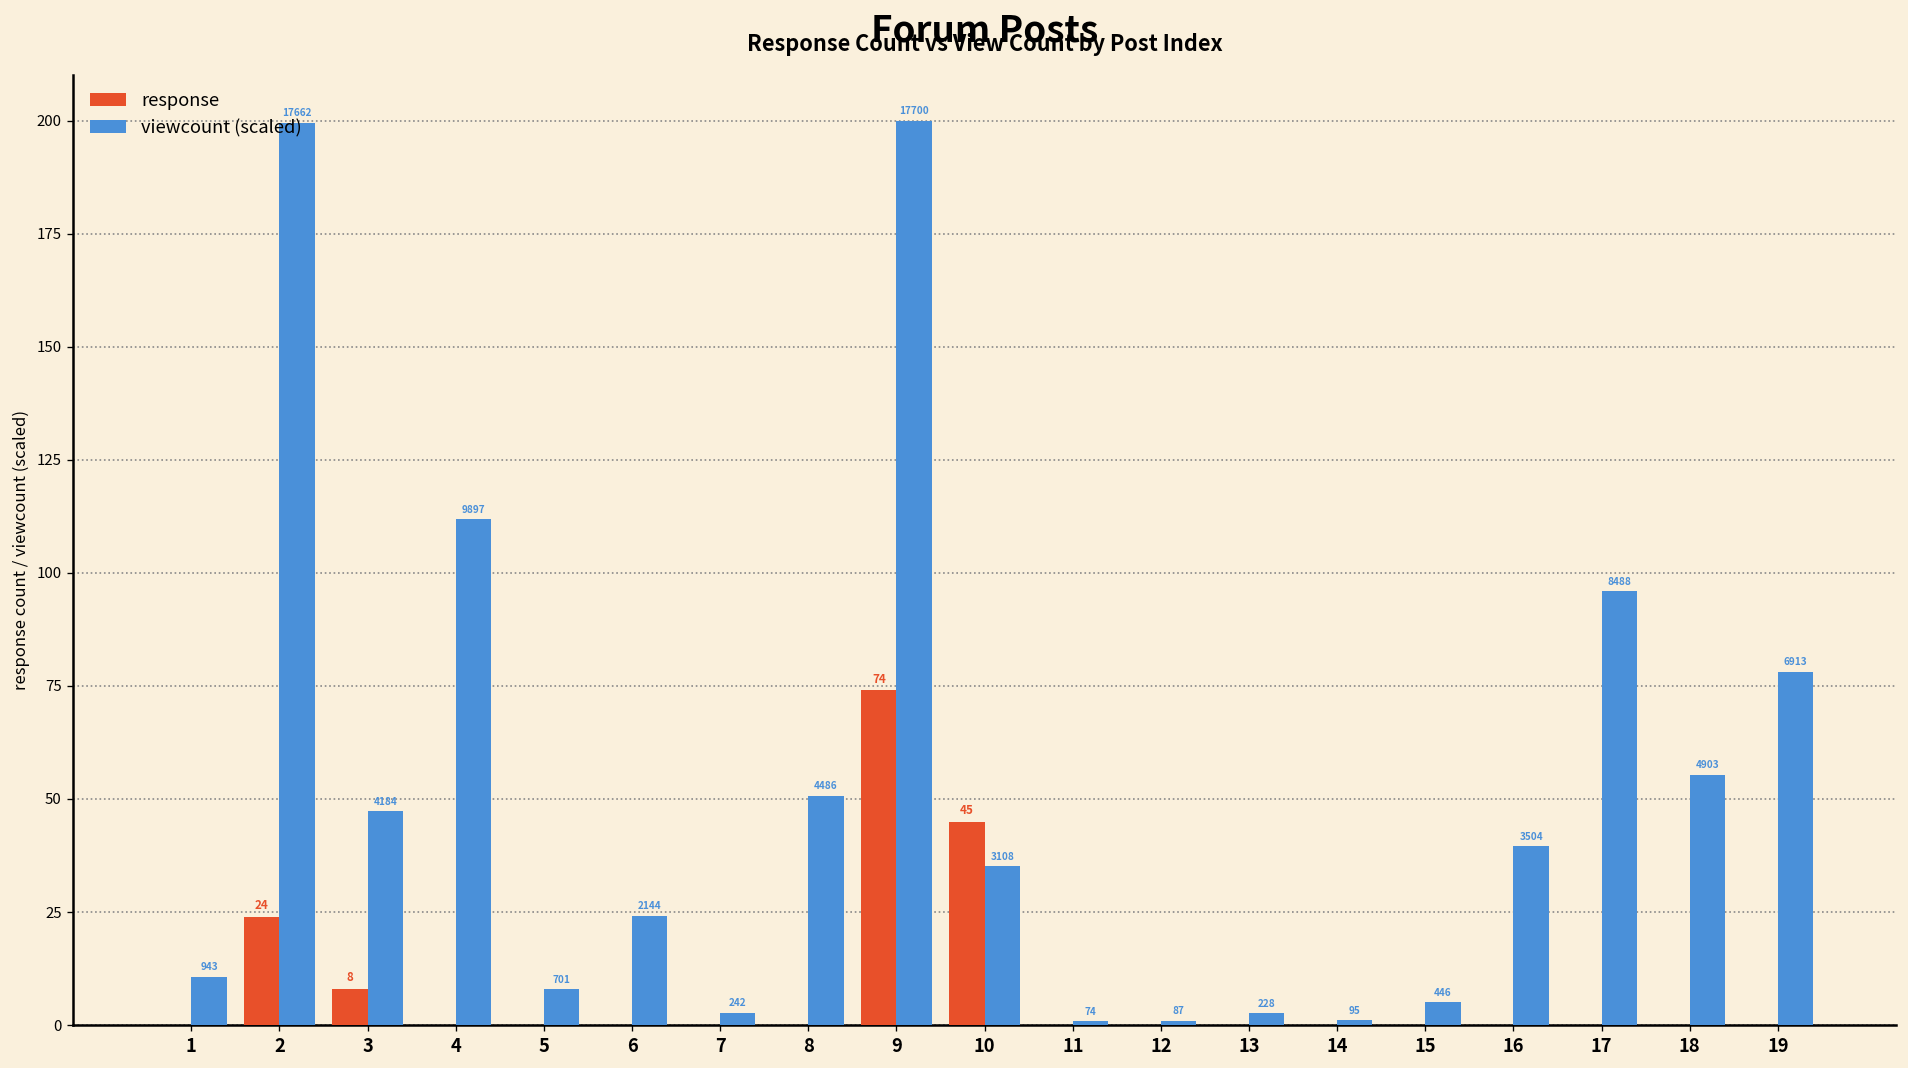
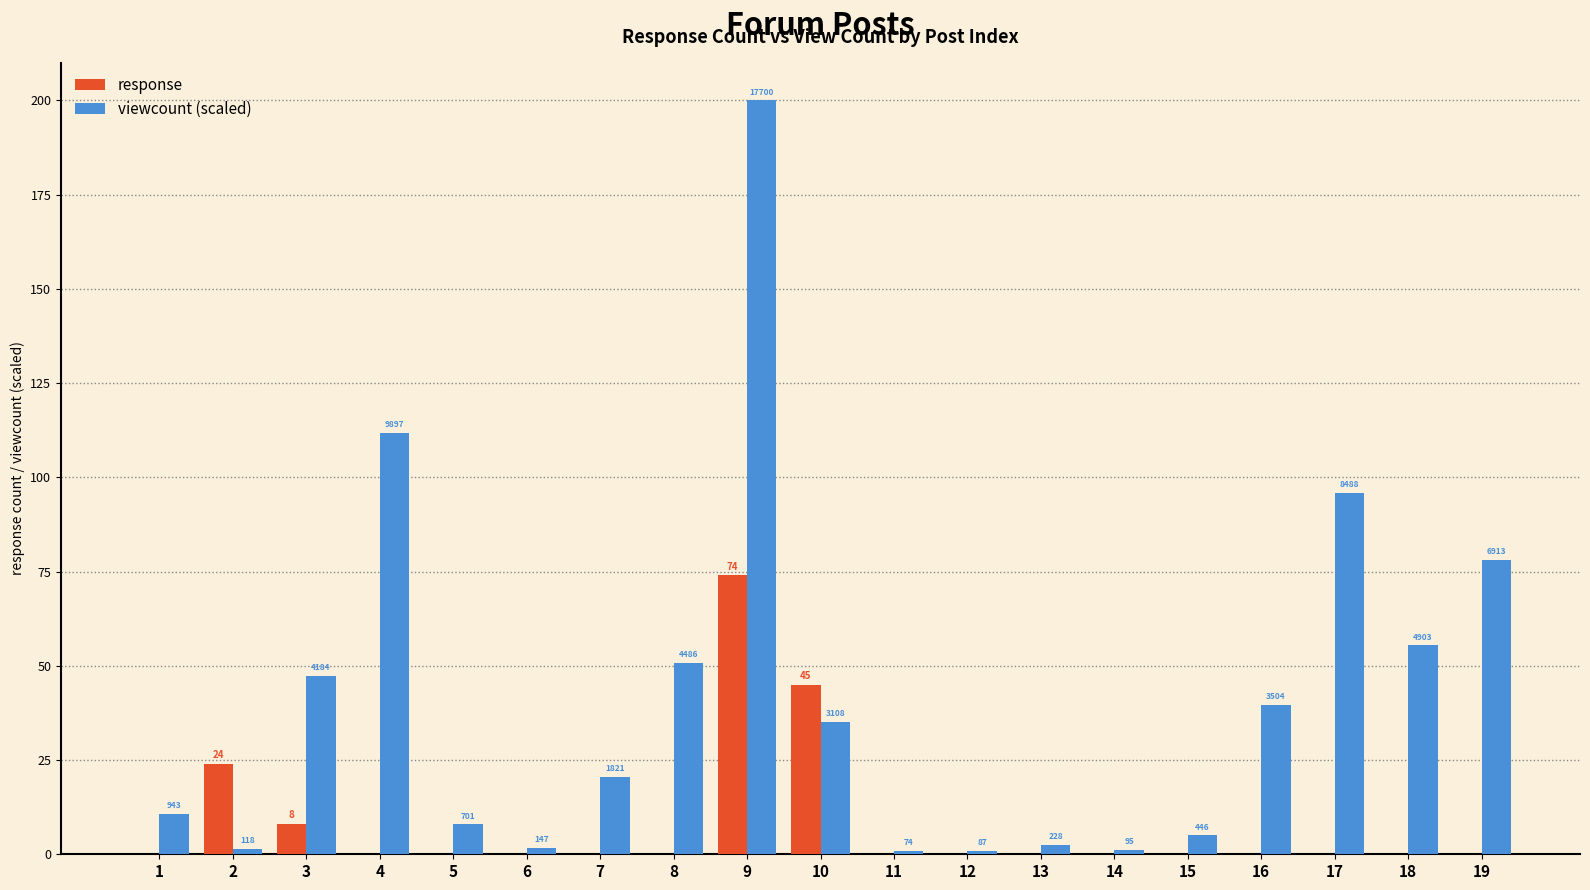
viewcount (scaled), 2: 17662 -> 118
viewcount (scaled), 6: 2144 -> 147
viewcount (scaled), 7: 242 -> 1821
